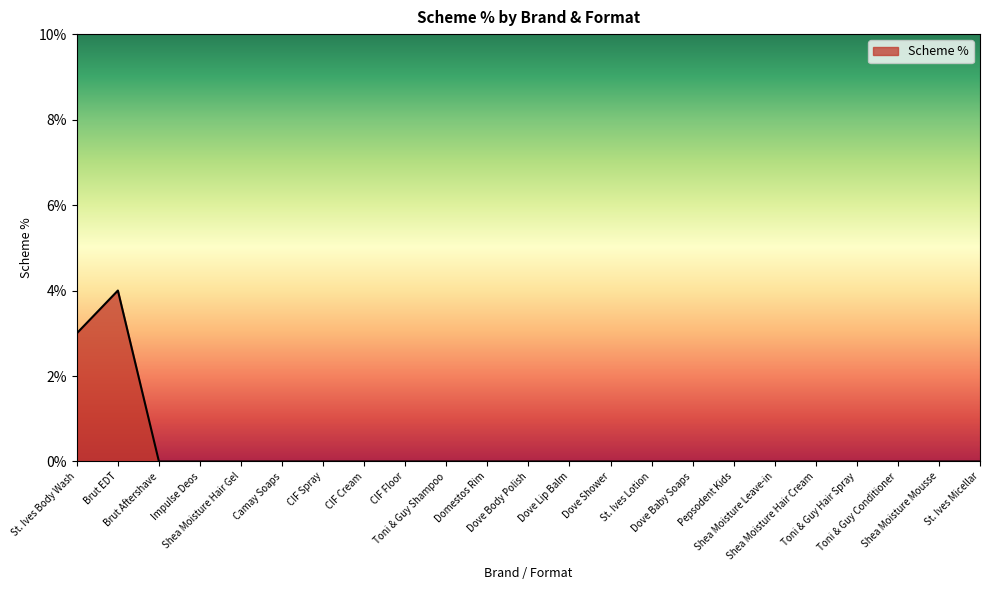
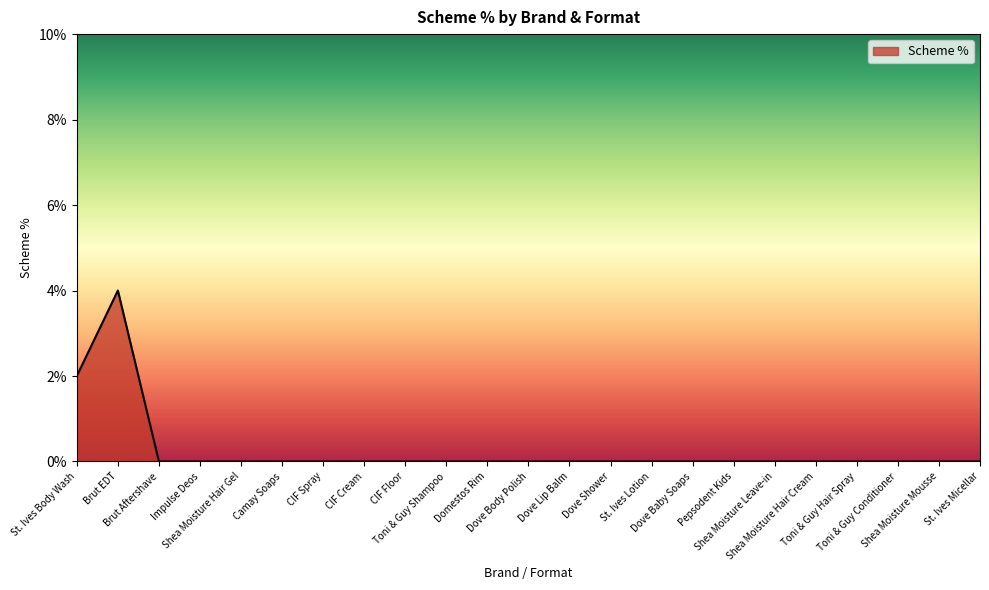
St. Ives Body Wash: 3% -> 2%
